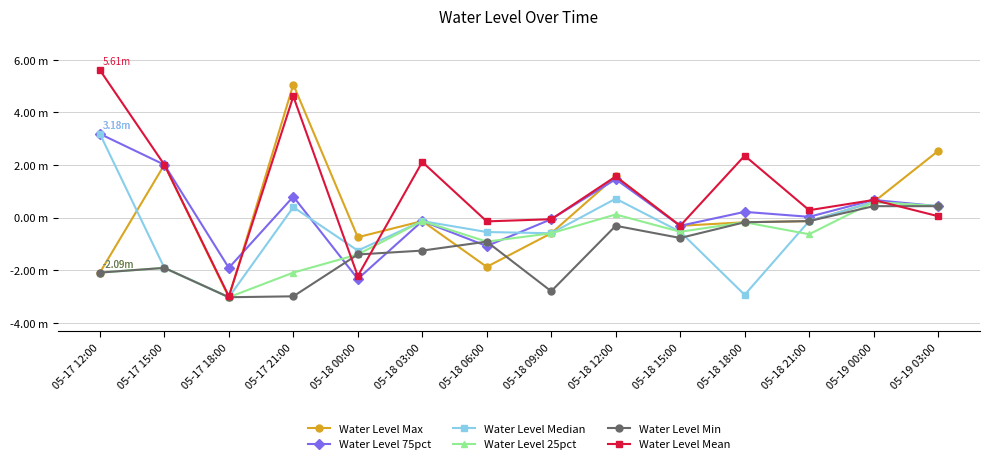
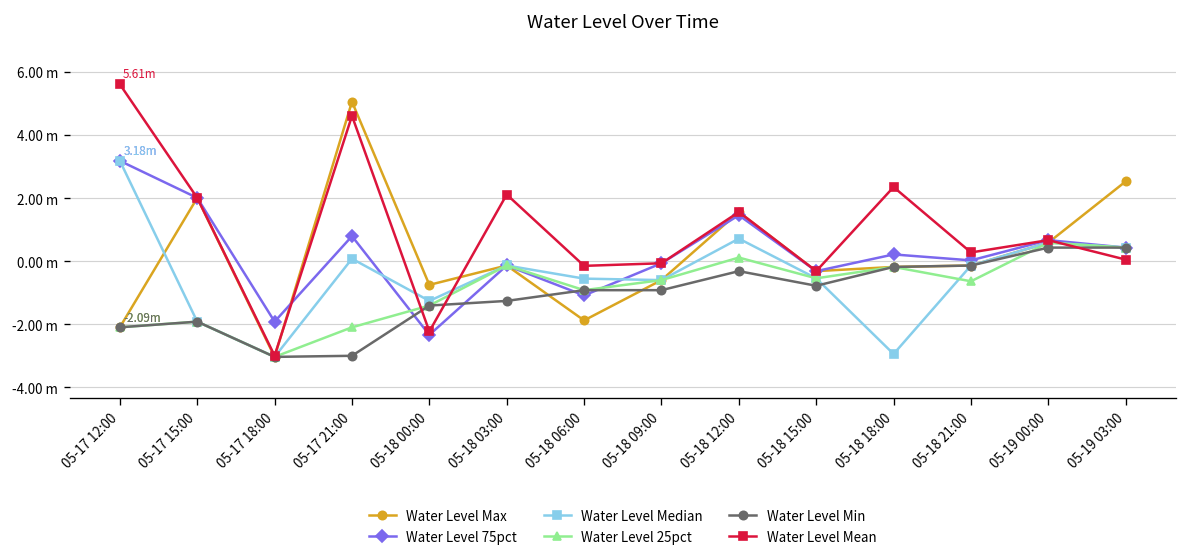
Water Level Median, 05-17 21:00: 0.4 m -> 0.1 m
Water Level Min, 05-18 09:00: -2.8 m -> -0.9 m
